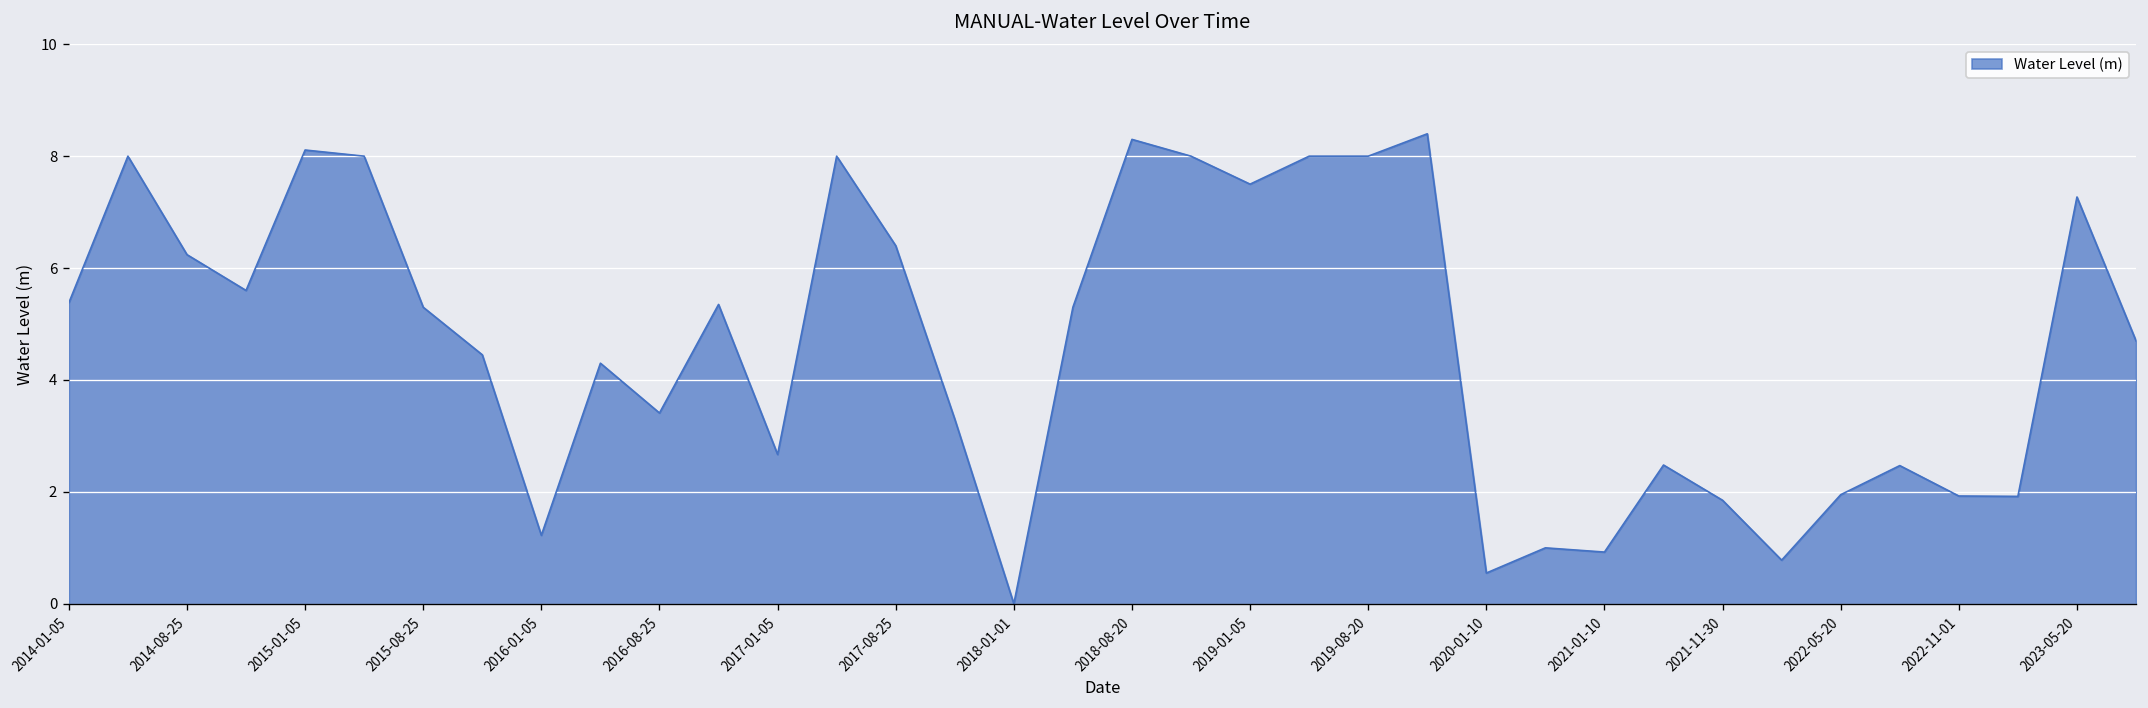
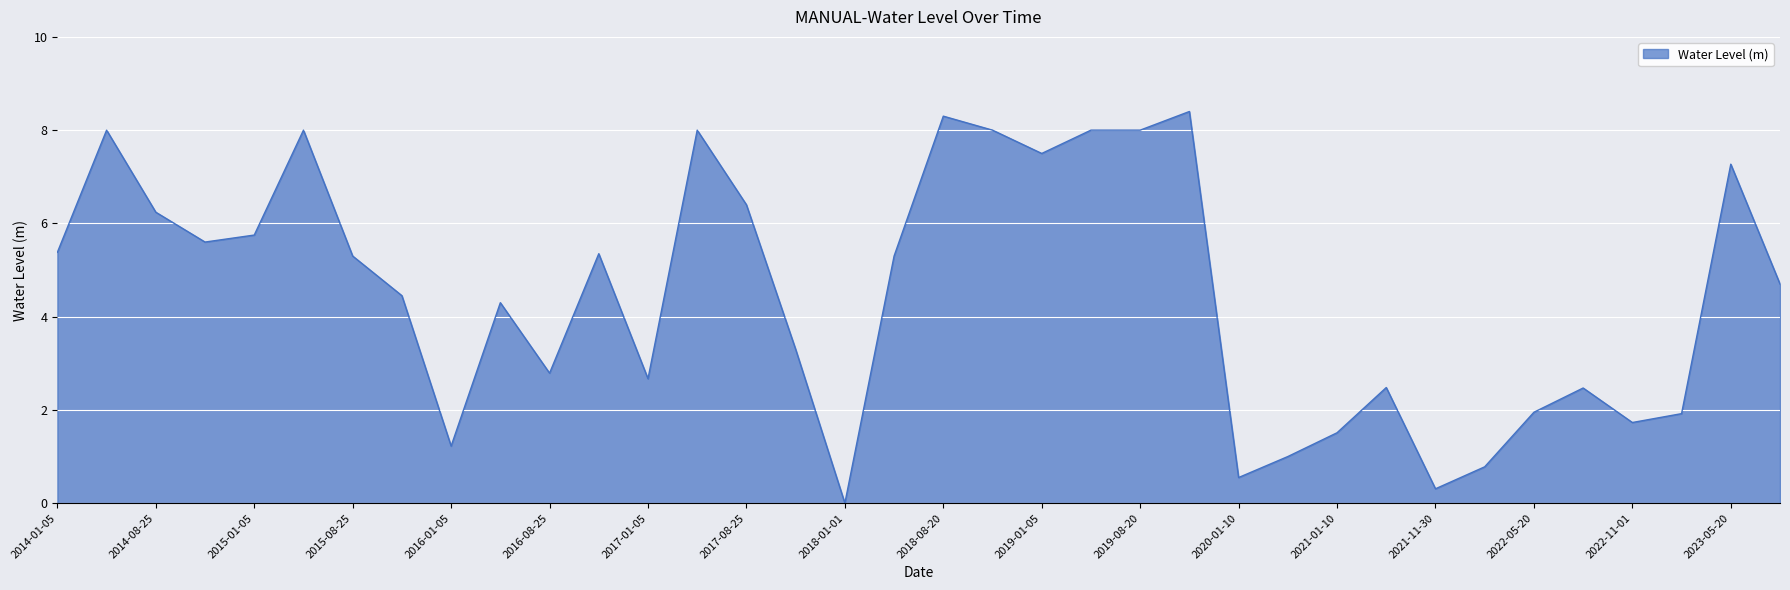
2015-01-05: 8.1 -> 5.8
2016-08-25: 3.4 -> 2.8
2021-01-10: 0.9 -> 1.5
2021-11-30: 1.9 -> 0.3
2022-11-01: 1.9 -> 1.7
